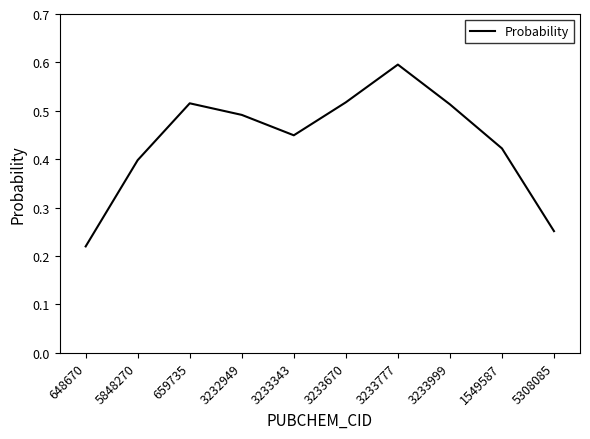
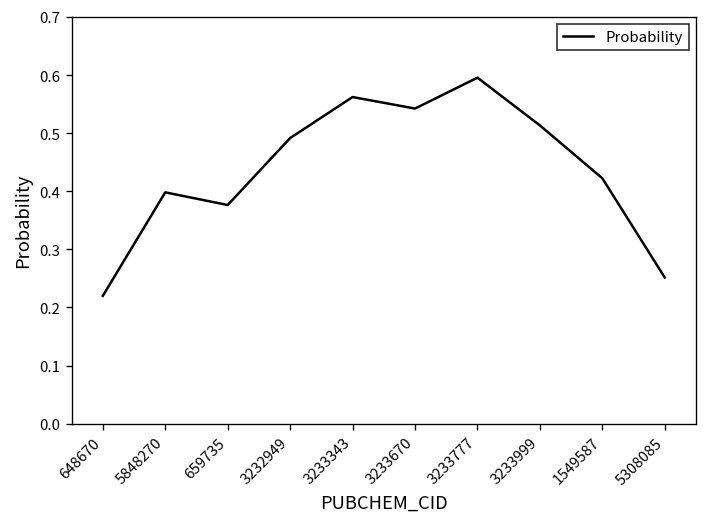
659735: 0.52 -> 0.38
3233343: 0.45 -> 0.56
3233670: 0.52 -> 0.54
